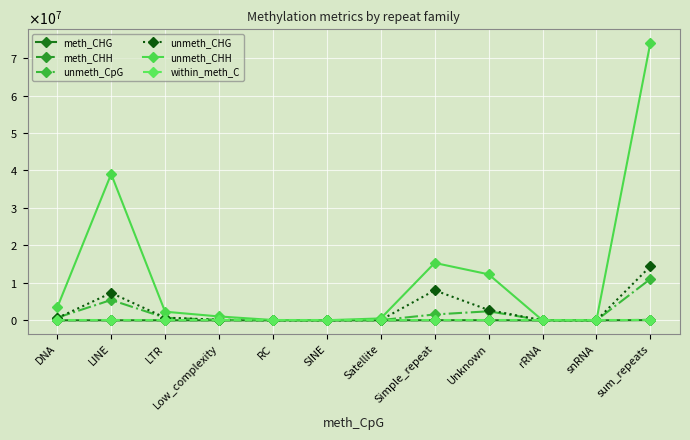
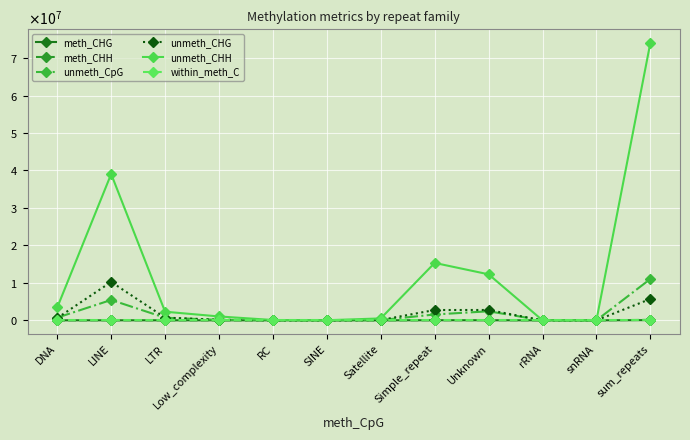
unmeth_CHG, LINE: 7000000 -> 10000000
unmeth_CHG, Simple_repeat: 8000000 -> 3000000
unmeth_CHG, sum_repeats: 14000000 -> 6000000
